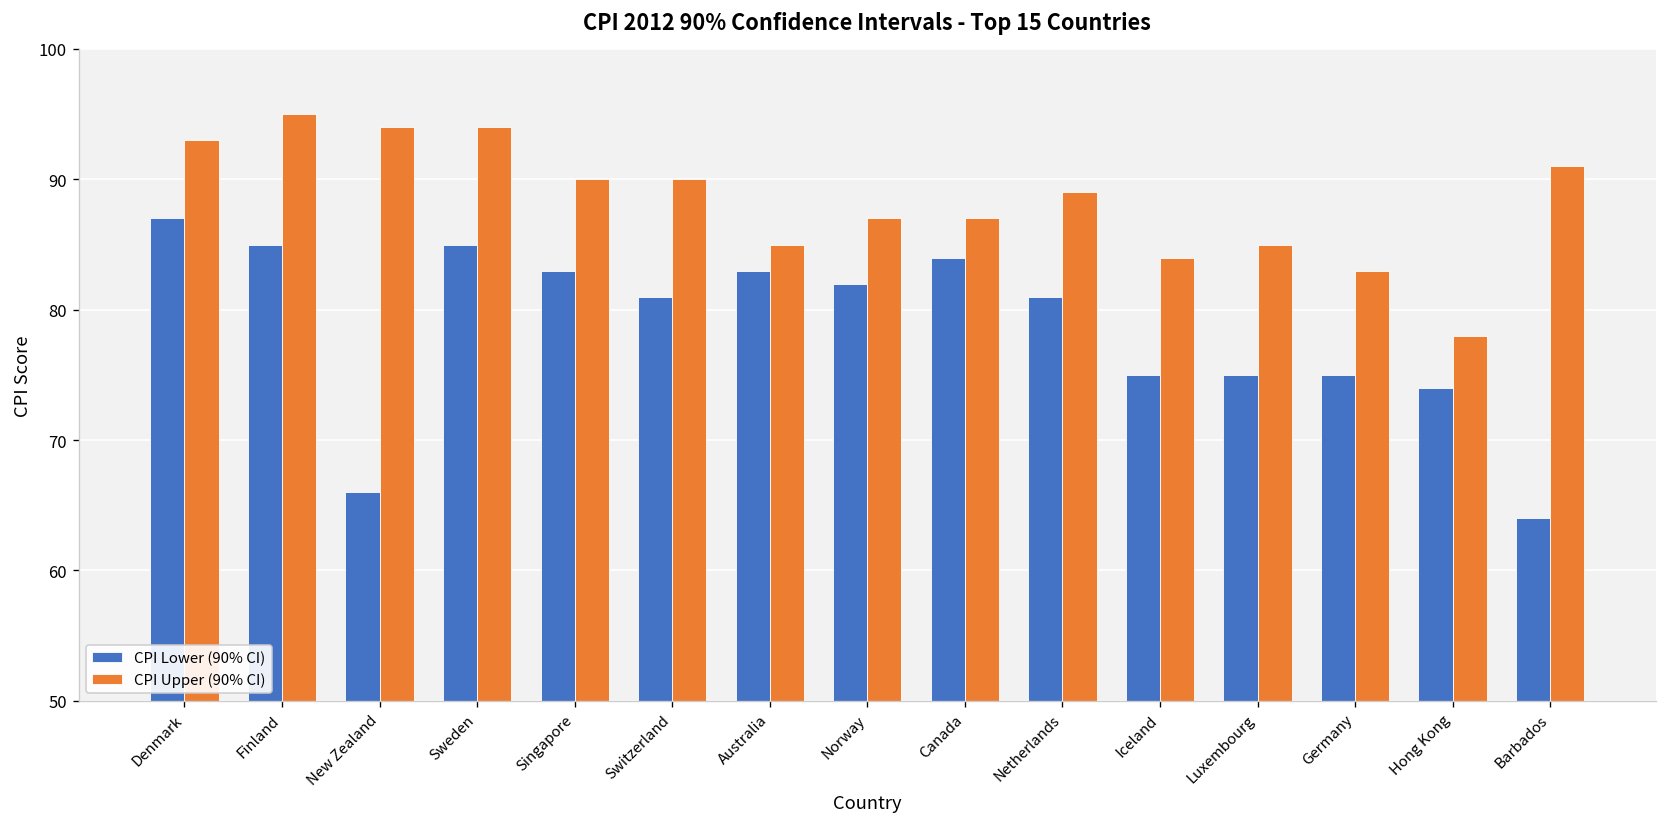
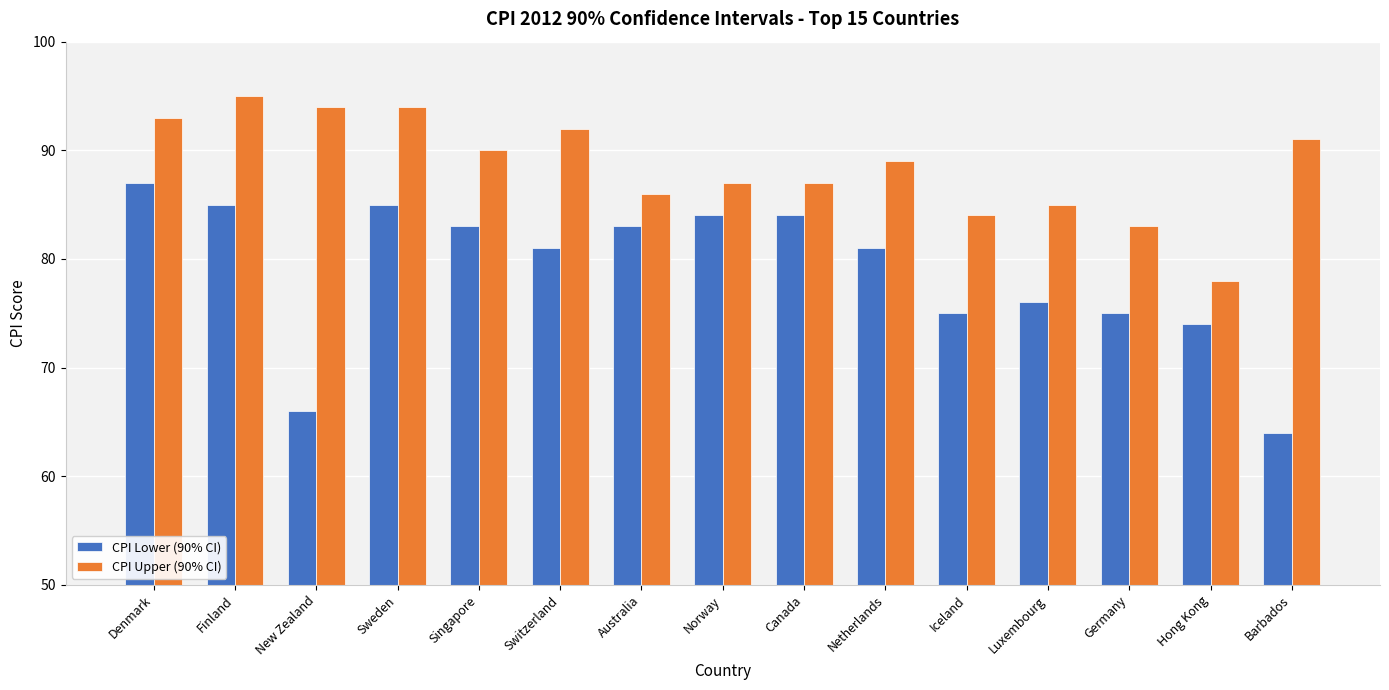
CPI Upper (90% CI), Switzerland: 90 -> 92
CPI Upper (90% CI), Australia: 85 -> 86
CPI Lower (90% CI), Norway: 82 -> 84
CPI Lower (90% CI), Luxembourg: 75 -> 76
